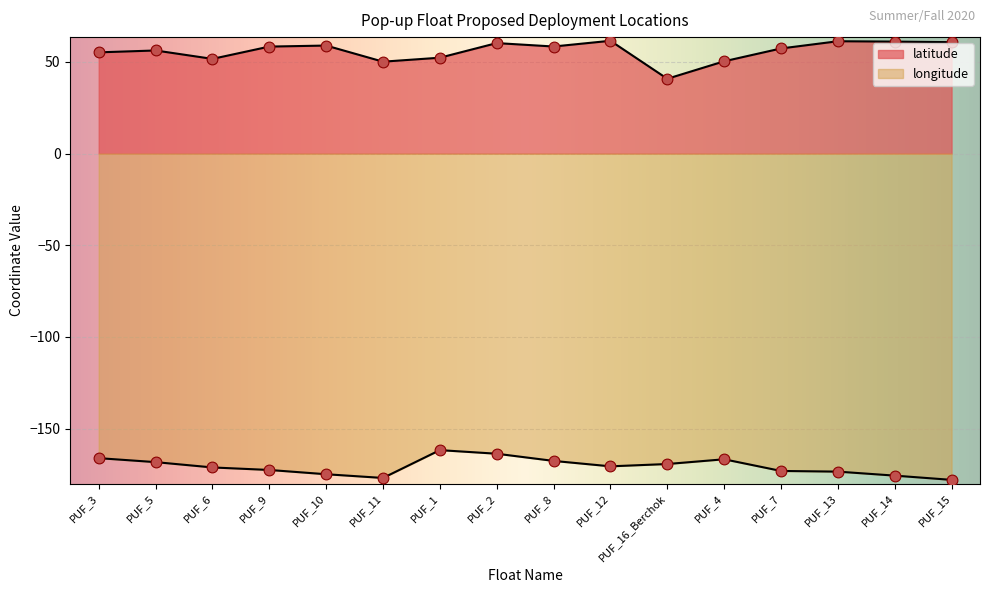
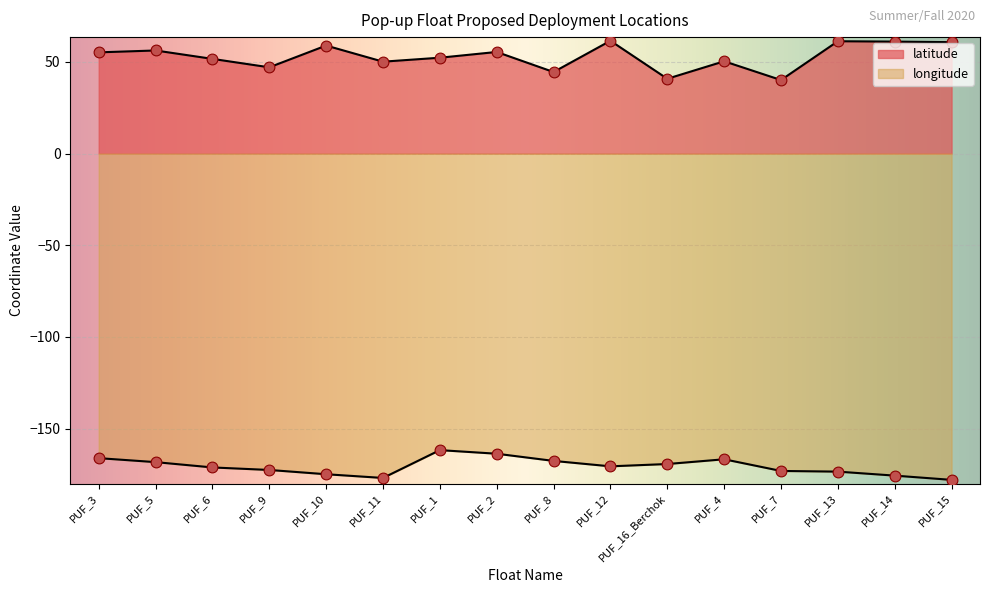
latitude, PUF_9: 58 -> 47
latitude, PUF_2: 60 -> 55
latitude, PUF_8: 58 -> 45
latitude, PUF_7: 57 -> 40
